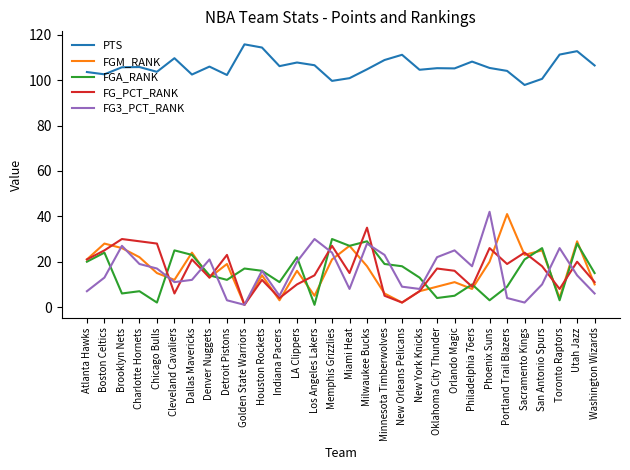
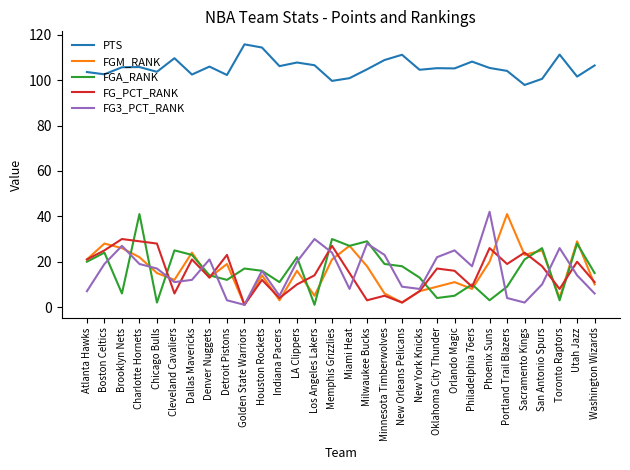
FG3_PCT_RANK, Boston Celtics: 13 -> 19
FGA_RANK, Charlotte Hornets: 7 -> 41
FG_PCT_RANK, Milwaukee Bucks: 35 -> 3
PTS, Utah Jazz: 113 -> 102
